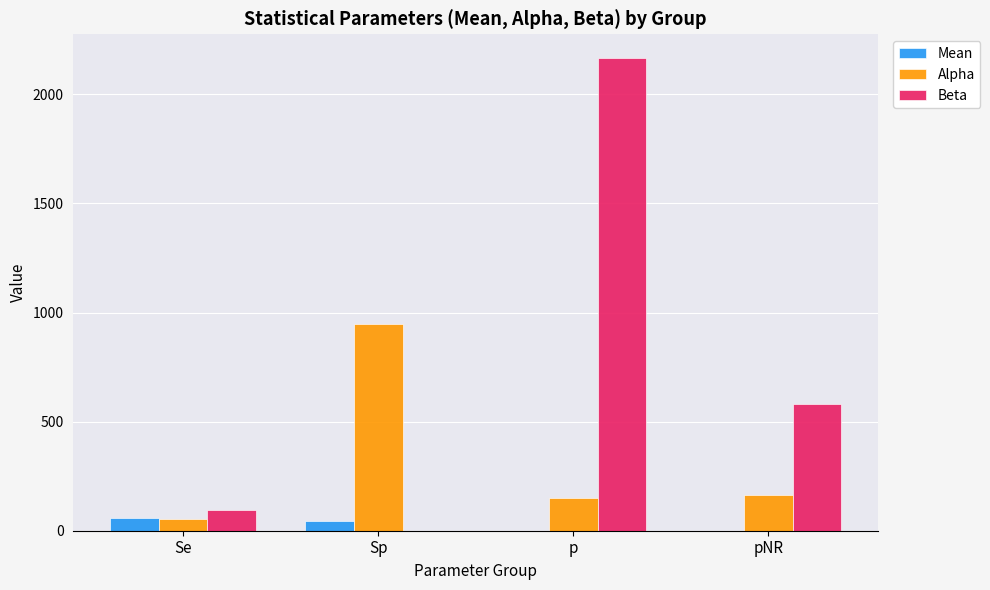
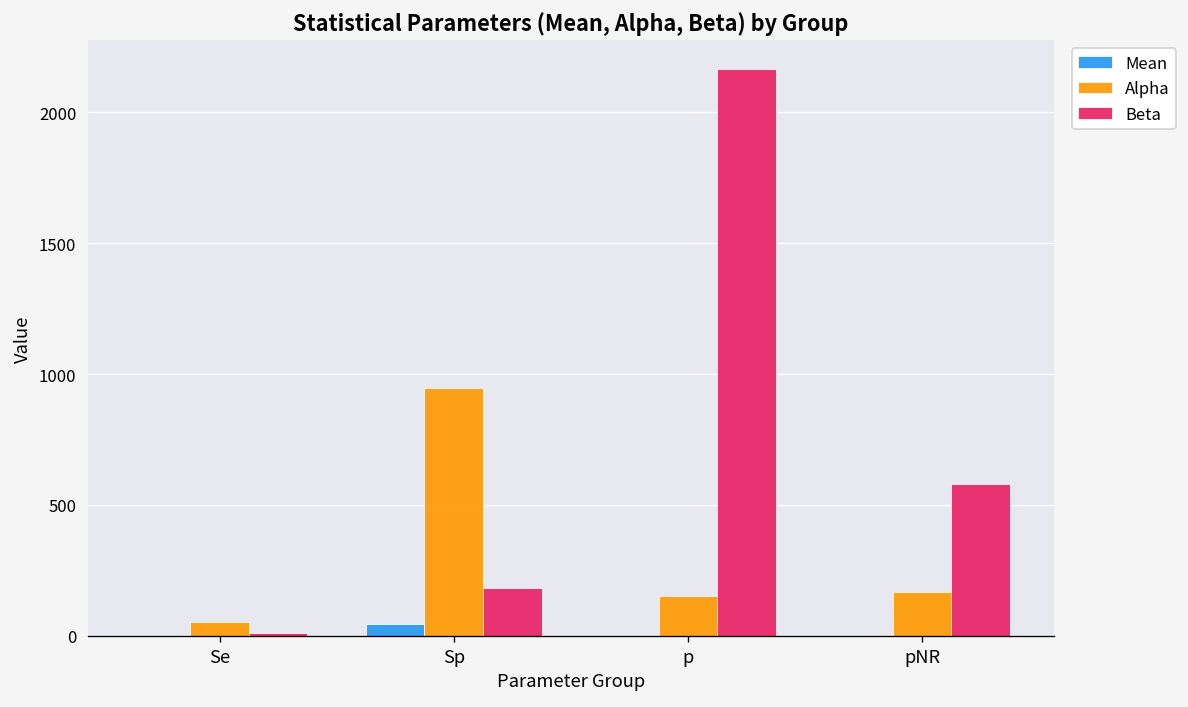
Mean, Se: 60 -> 0
Beta, Se: 100 -> 10
Beta, Sp: 0 -> 180
